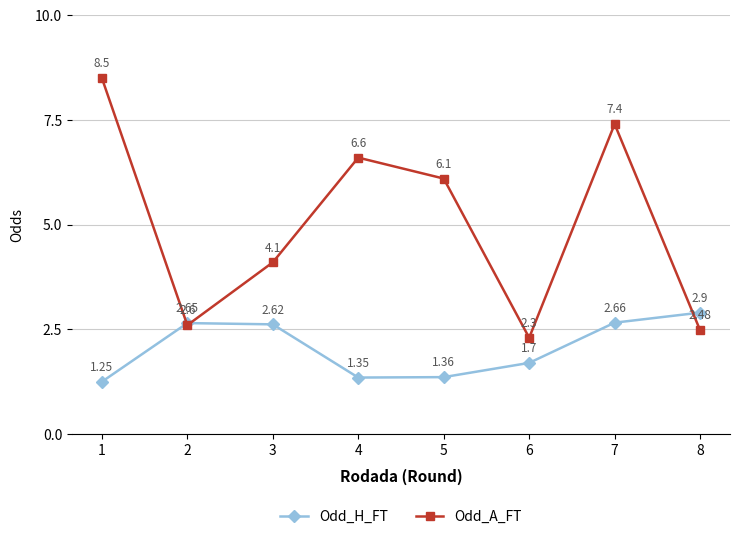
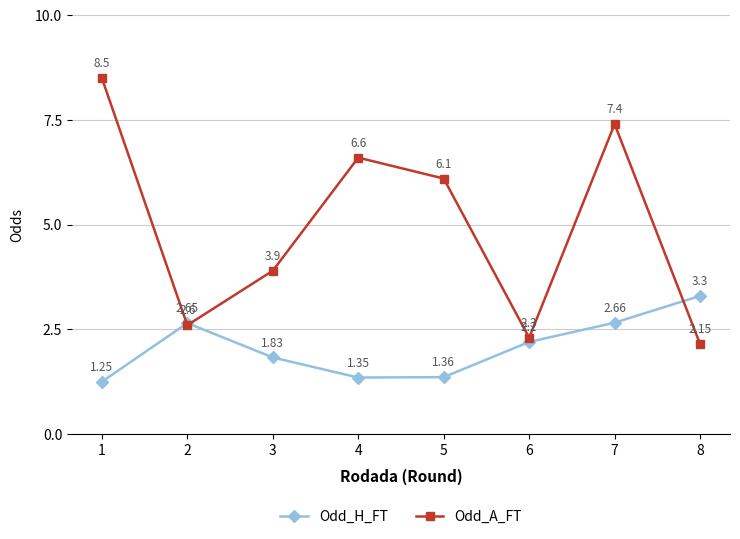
Odd_H_FT, 3: 2.62 -> 1.83
Odd_A_FT, 3: 4.1 -> 3.9
Odd_H_FT, 6: 1.7 -> 2.2
Odd_H_FT, 8: 2.9 -> 3.3
Odd_A_FT, 8: 2.48 -> 2.15
